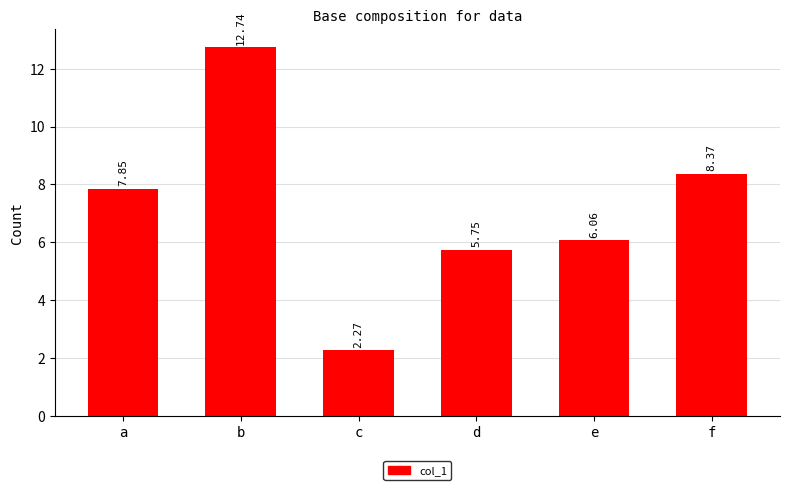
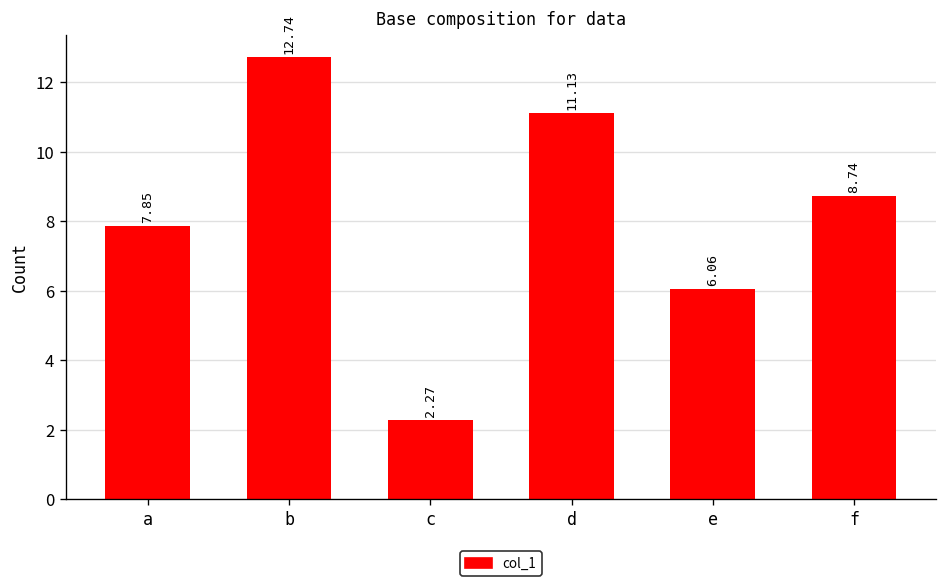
d: 5.75 -> 11.13
f: 8.37 -> 8.74
